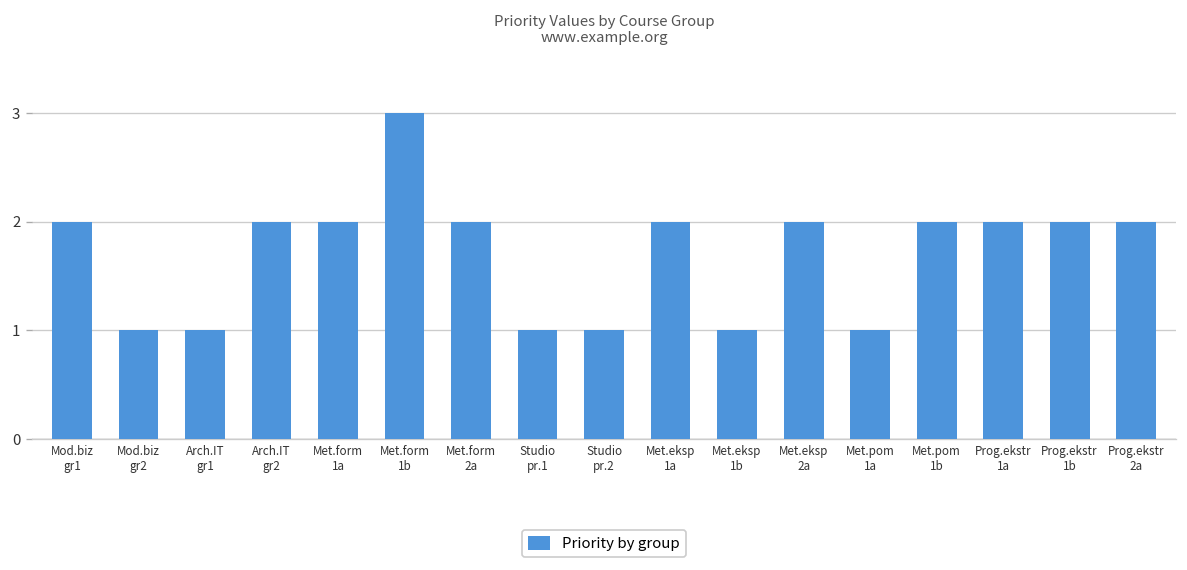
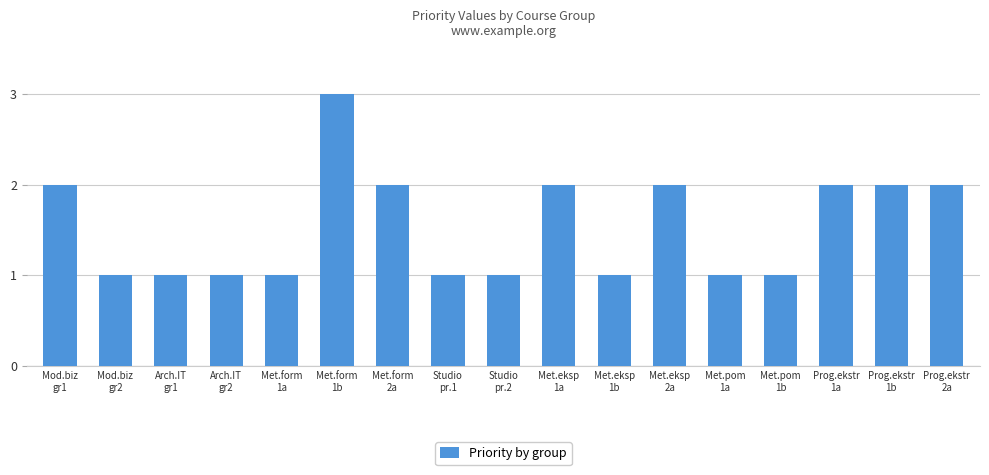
Arch.IT gr2: 2 -> 1
Met.form 1a: 2 -> 1
Met.pom 1b: 2 -> 1
